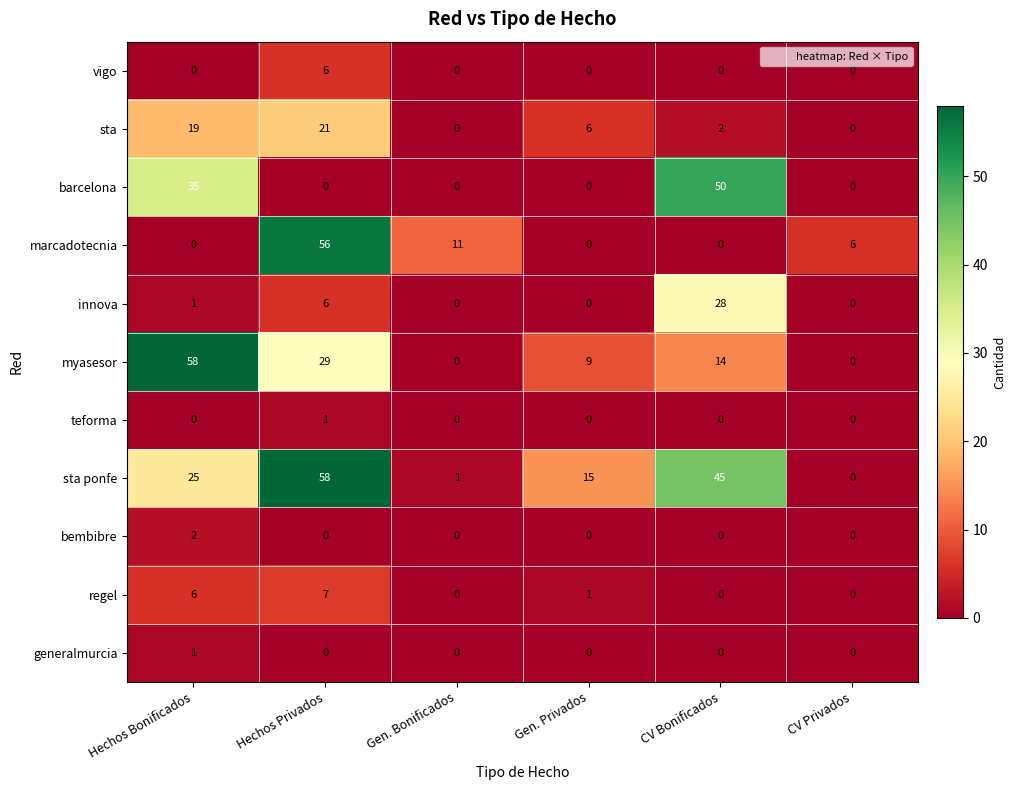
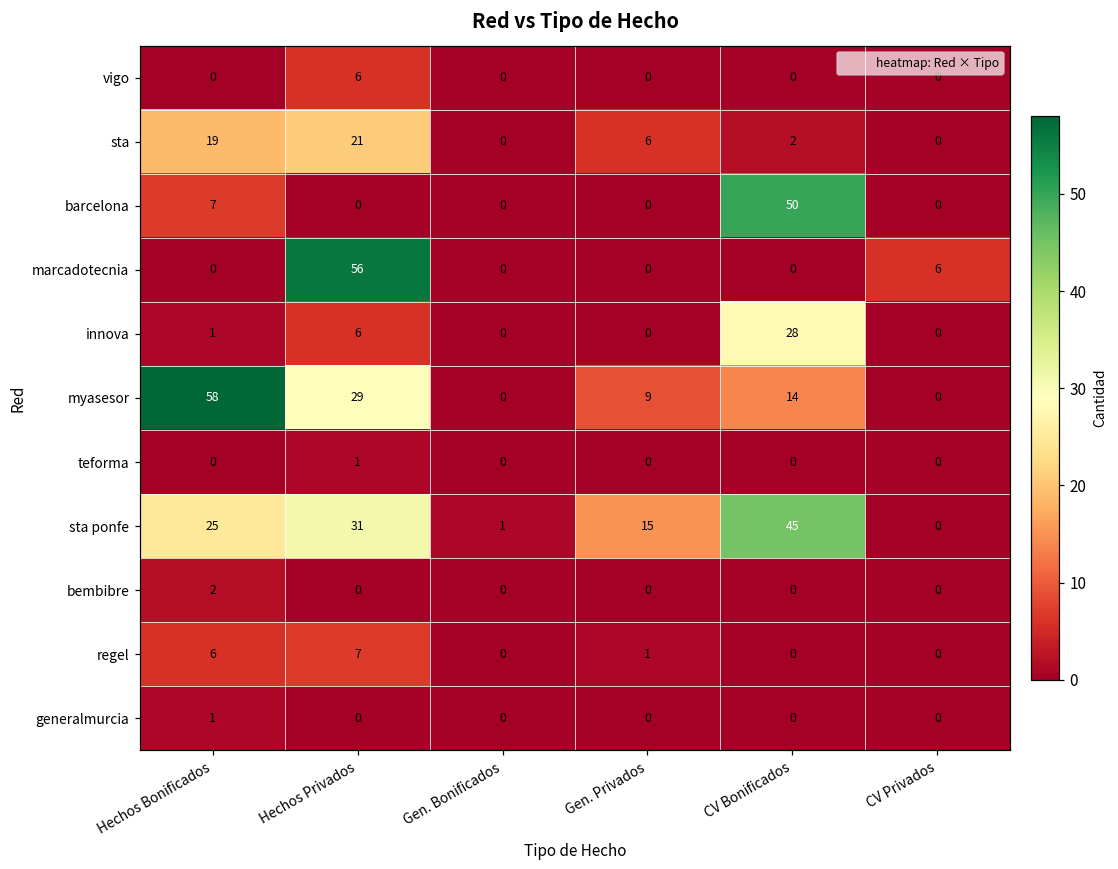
barcelona, Hechos Bonificados: 35 -> 7
marcadotecnia, Gen. Bonificados: 11 -> 0
sta ponfe, Hechos Privados: 58 -> 31
